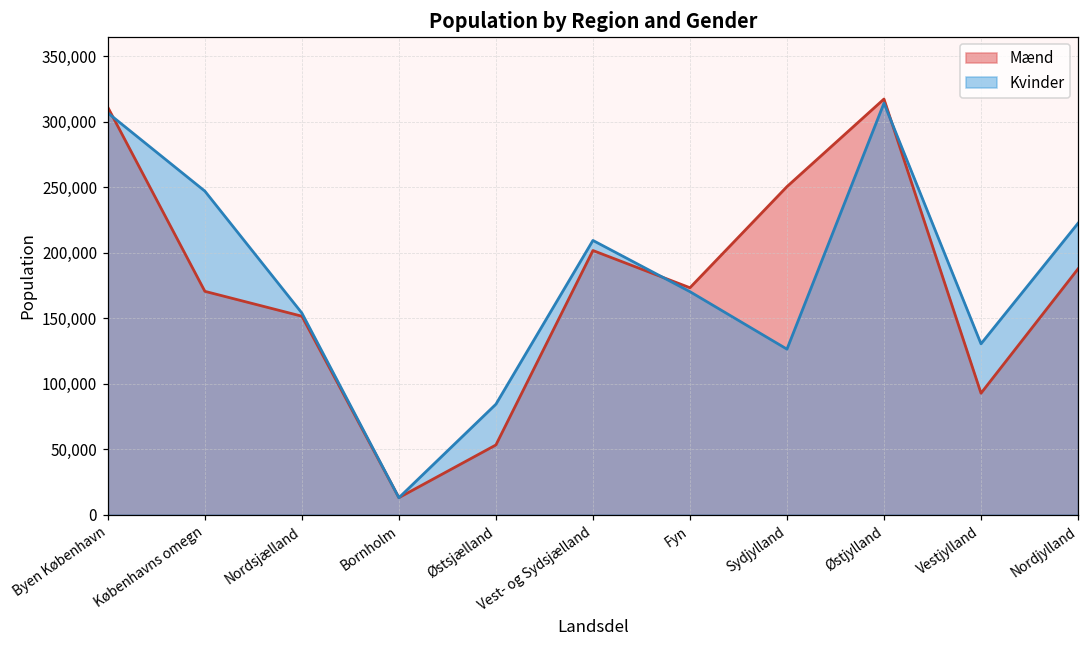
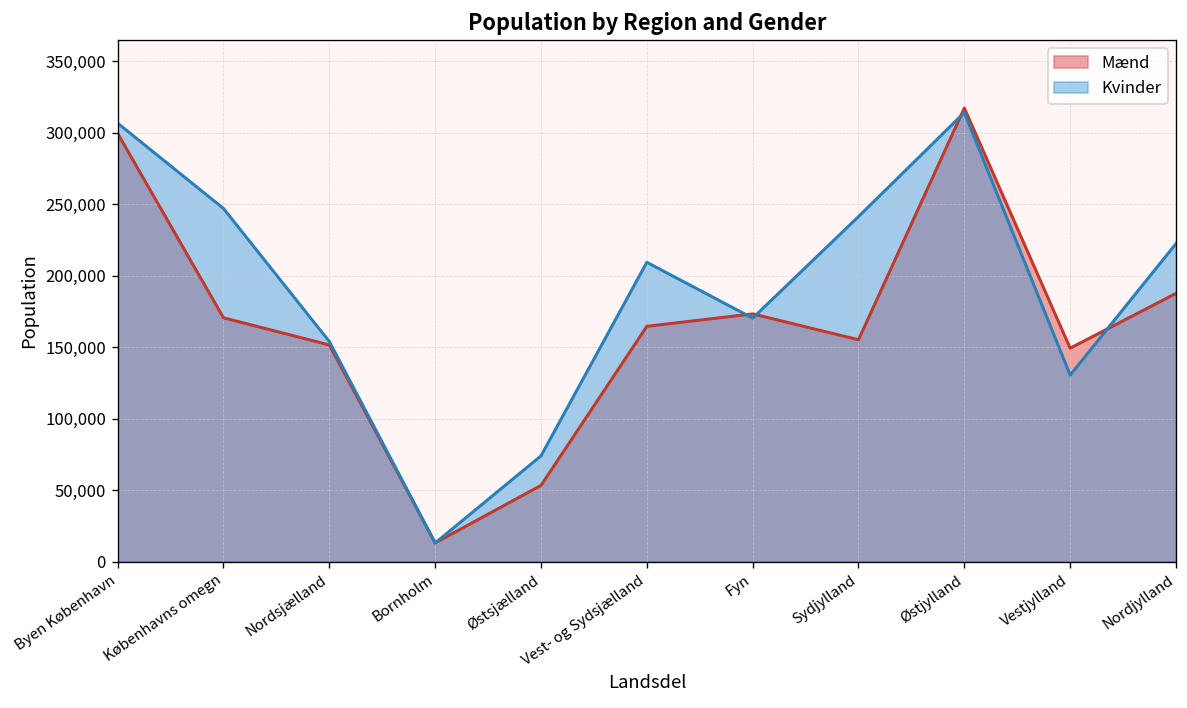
Mænd, Byen København: 311,000 -> 299,000
Kvinder, Østsjælland: 84,000 -> 74,000
Mænd, Vest- og Sydsjælland: 202,000 -> 165,000
Mænd, Sydjylland: 250,000 -> 155,000
Kvinder, Sydjylland: 126,000 -> 241,000
Mænd, Vestjylland: 93,000 -> 149,000
